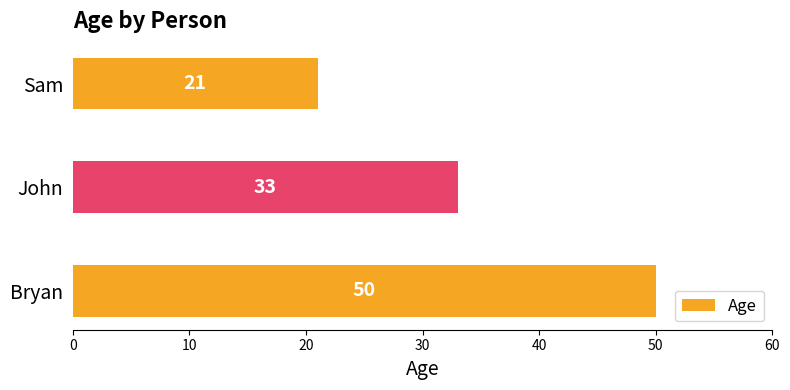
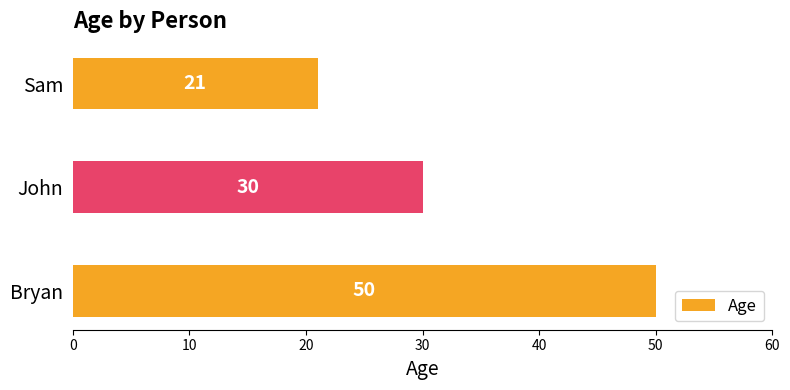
John: 33 -> 30
